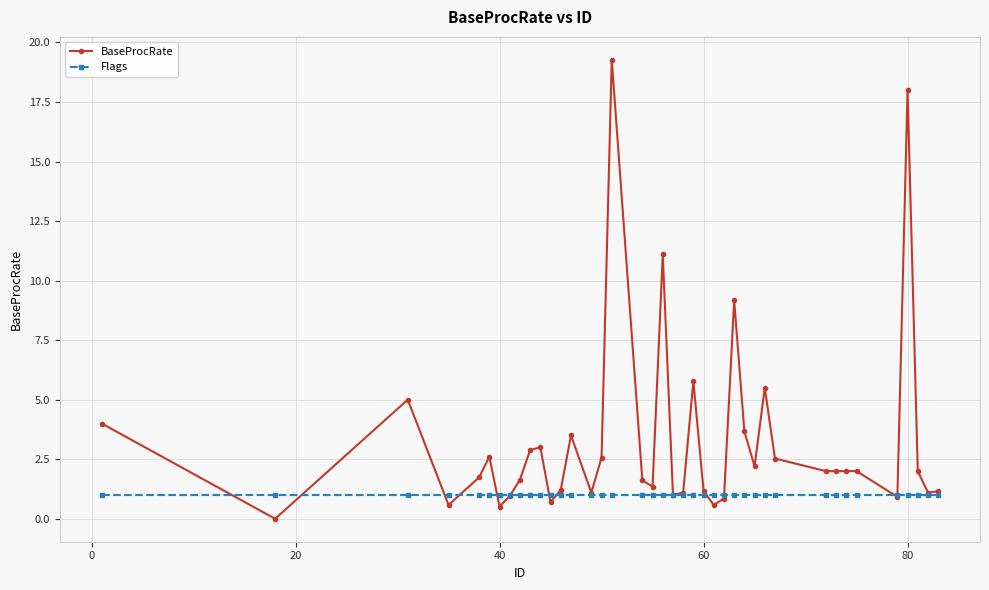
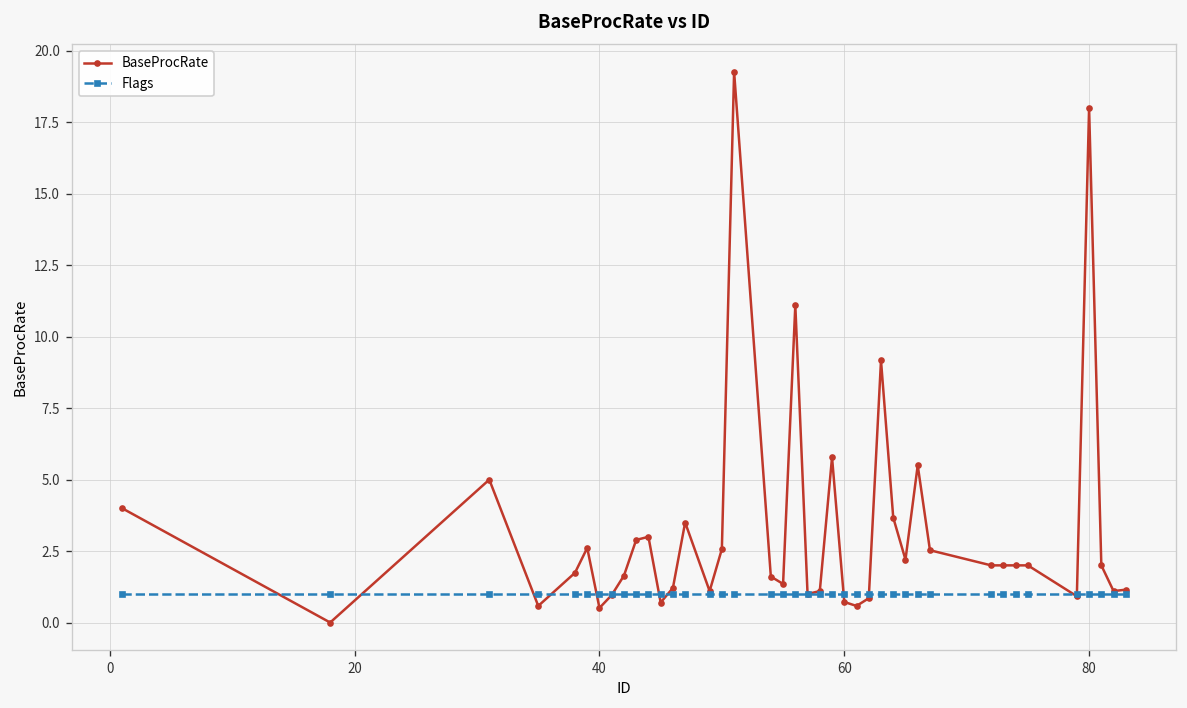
BaseProcRate, 60: 1.2 -> 0.7
